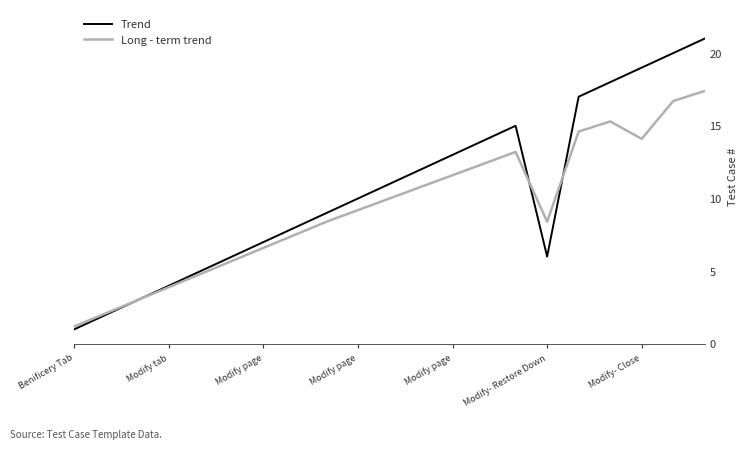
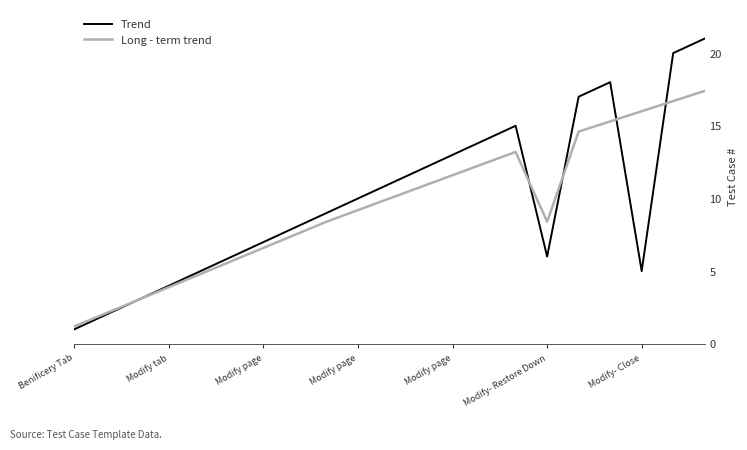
Trend, Modify- Close: 19 -> 5
Long - term trend, Modify- Close: 14.1 -> 16.0
